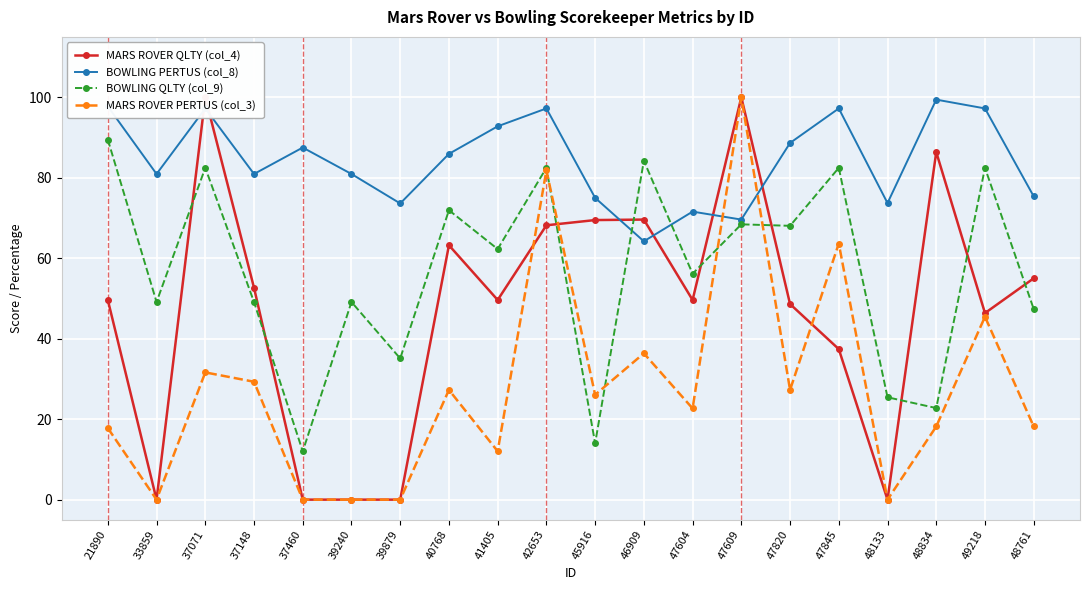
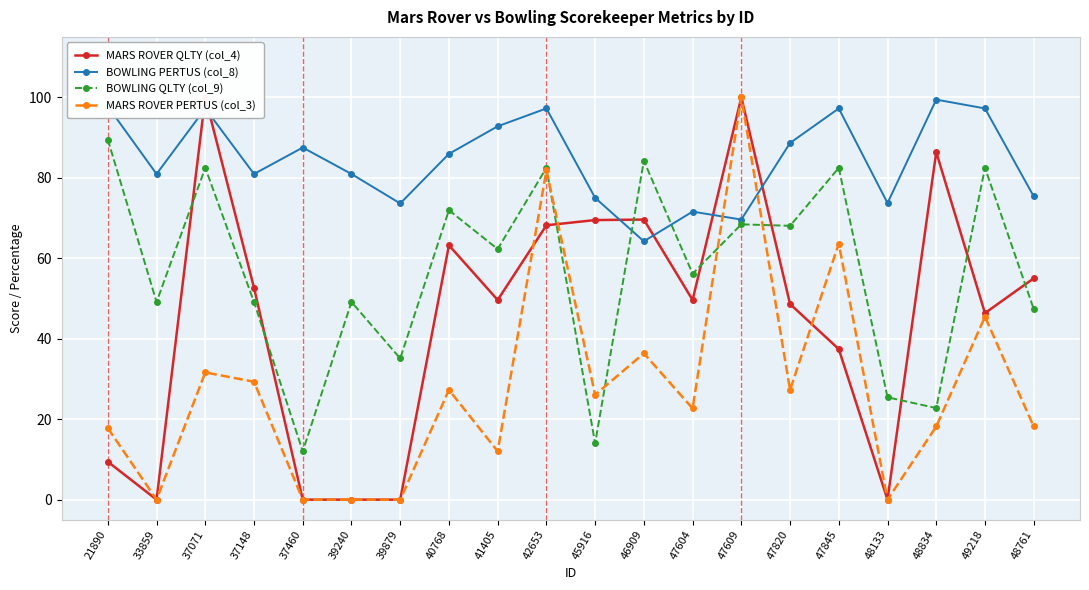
MARS ROVER QLTY (col_4), 21890: 50 -> 9
